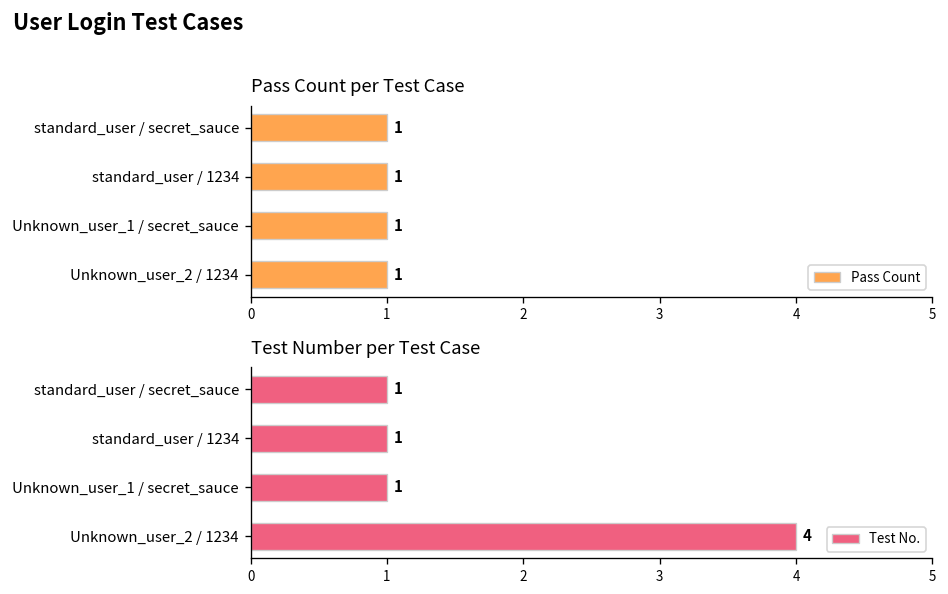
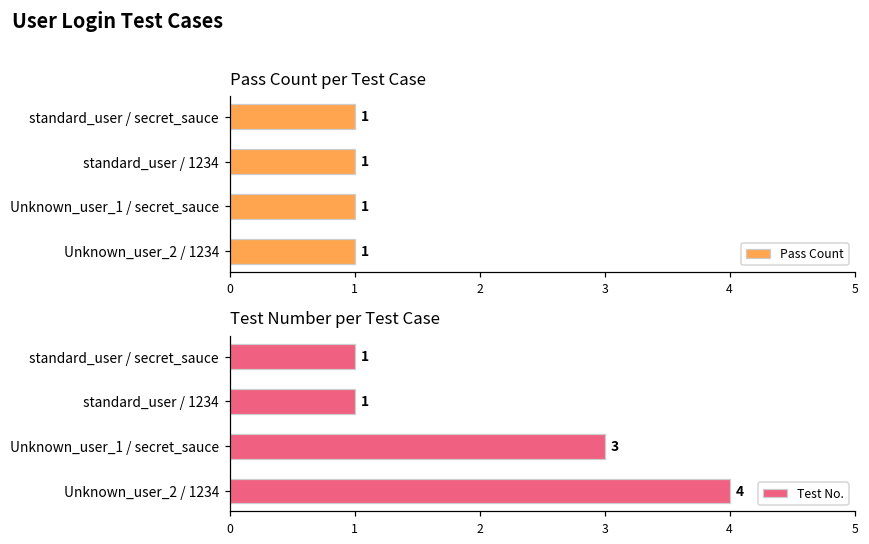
Test Number per Test Case, Unknown_user_1 / secret_sauce: 1 -> 3
